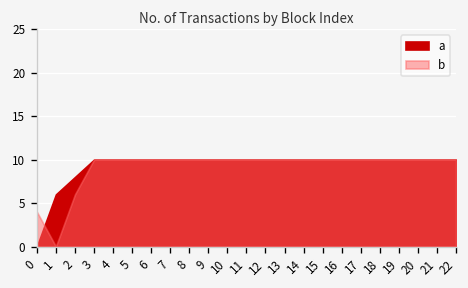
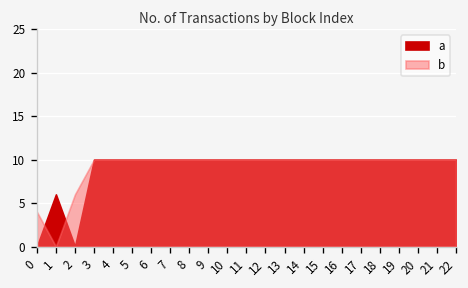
a, 2: 8 -> 0
